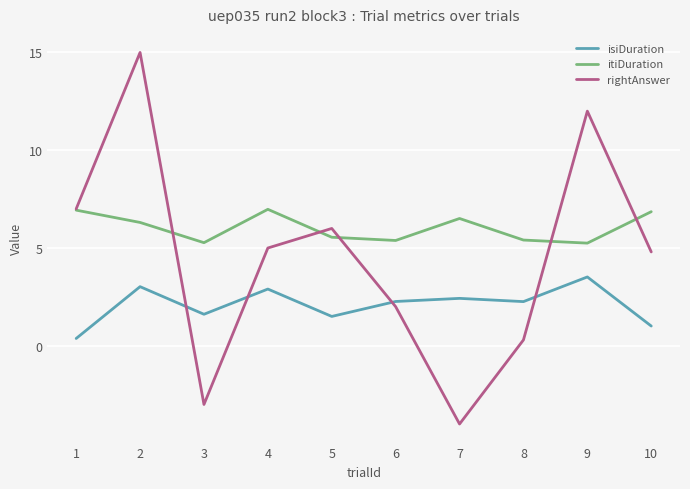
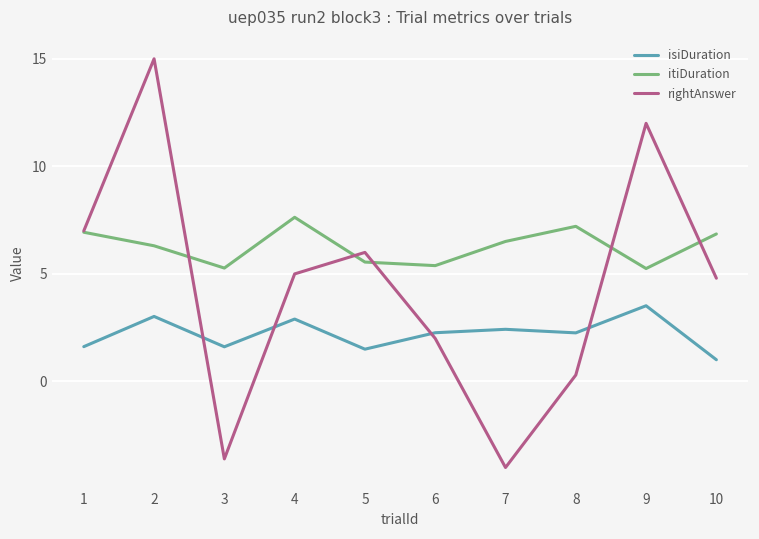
isiDuration, 1: 0.4 -> 1.6
rightAnswer, 3: -3.0 -> -3.6
itiDuration, 4: 7.0 -> 7.6
itiDuration, 8: 5.4 -> 7.2
